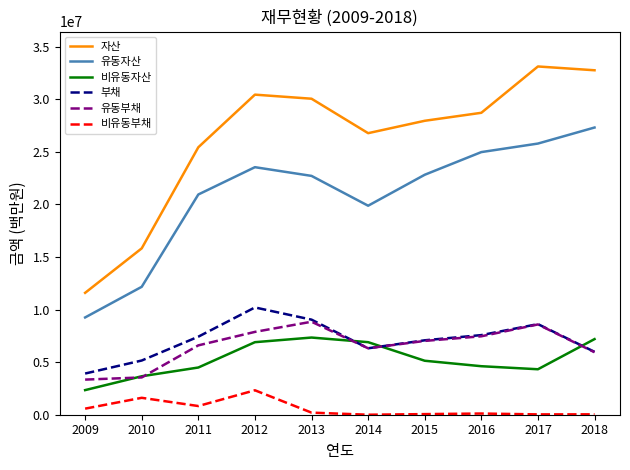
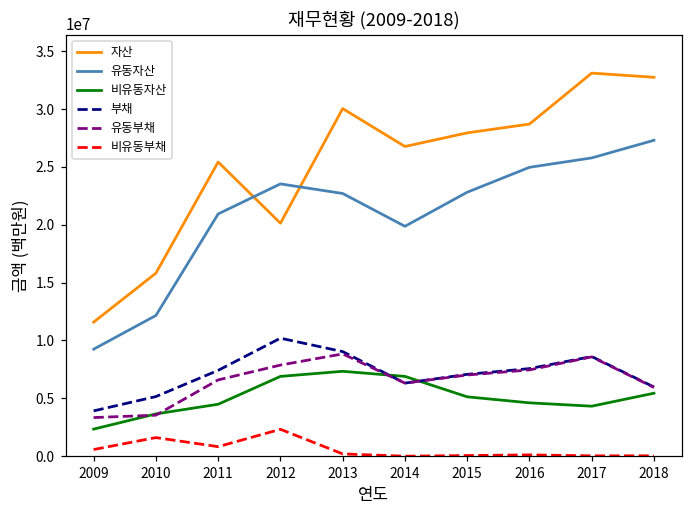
자산, 2012: 30400000 -> 20100000
비유동자산, 2018: 7200000 -> 5400000
